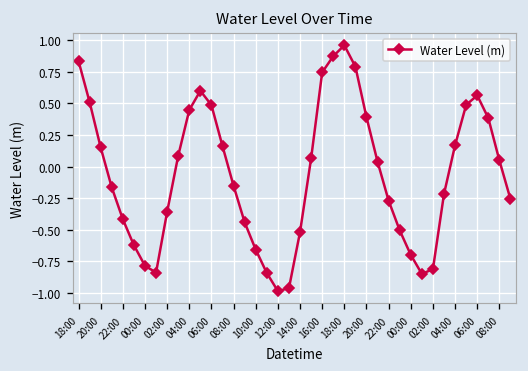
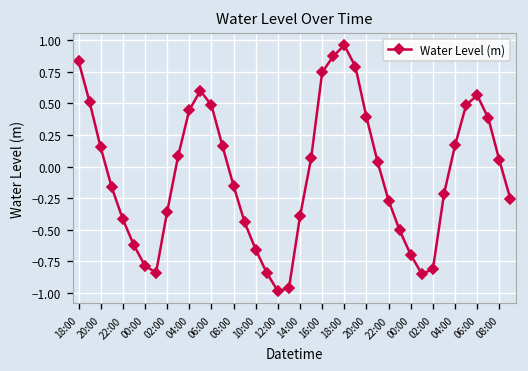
14:00: -0.52 -> -0.39
